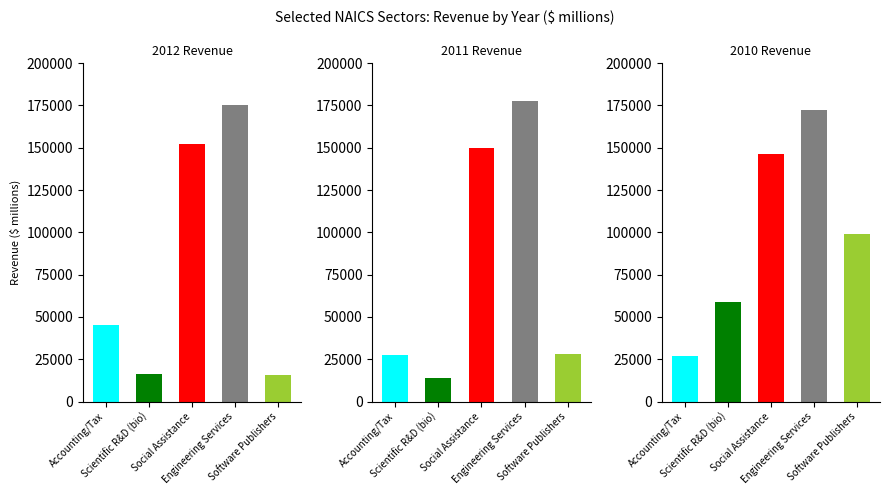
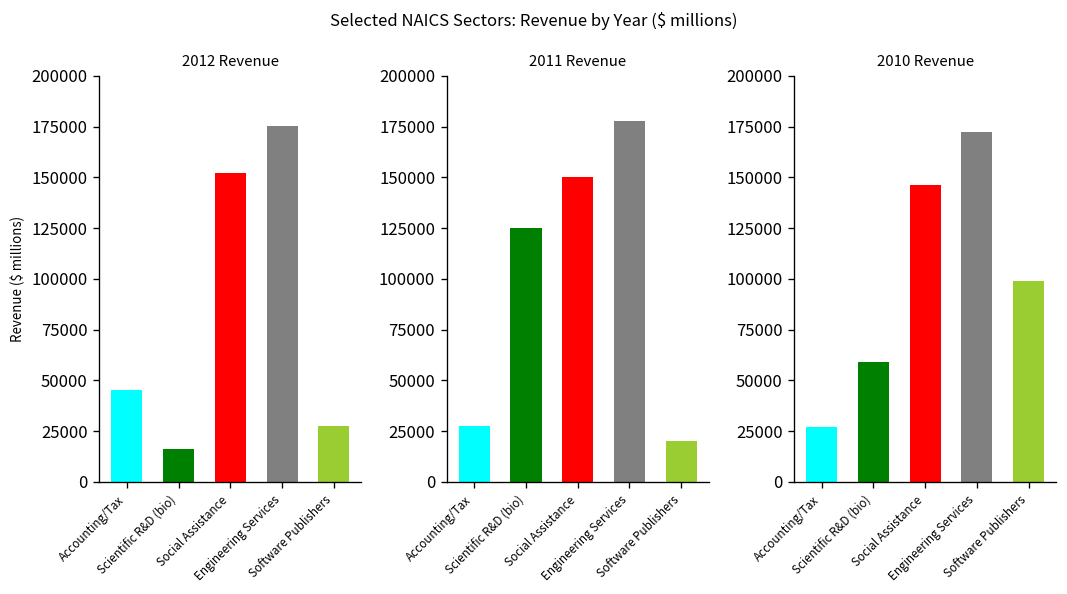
2012 Revenue, Software Publishers: 16000 -> 27000
2011 Revenue, Scientific R&D (bio): 14000 -> 125000
2011 Revenue, Software Publishers: 28000 -> 20000
